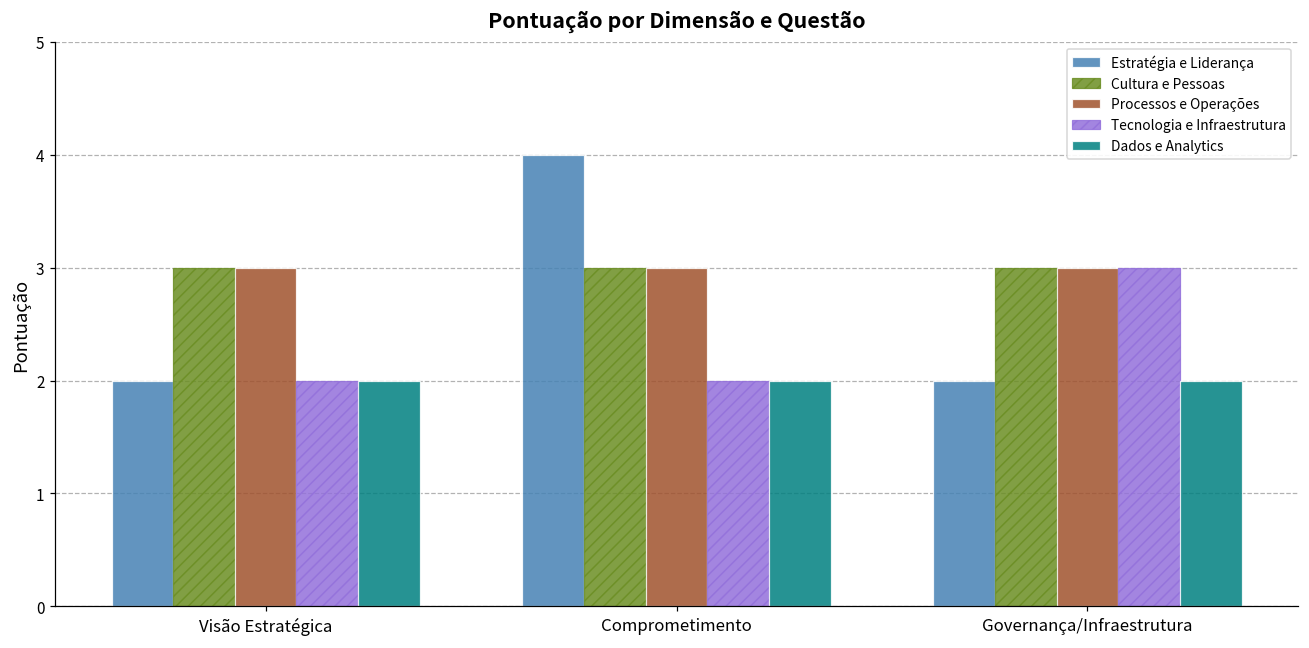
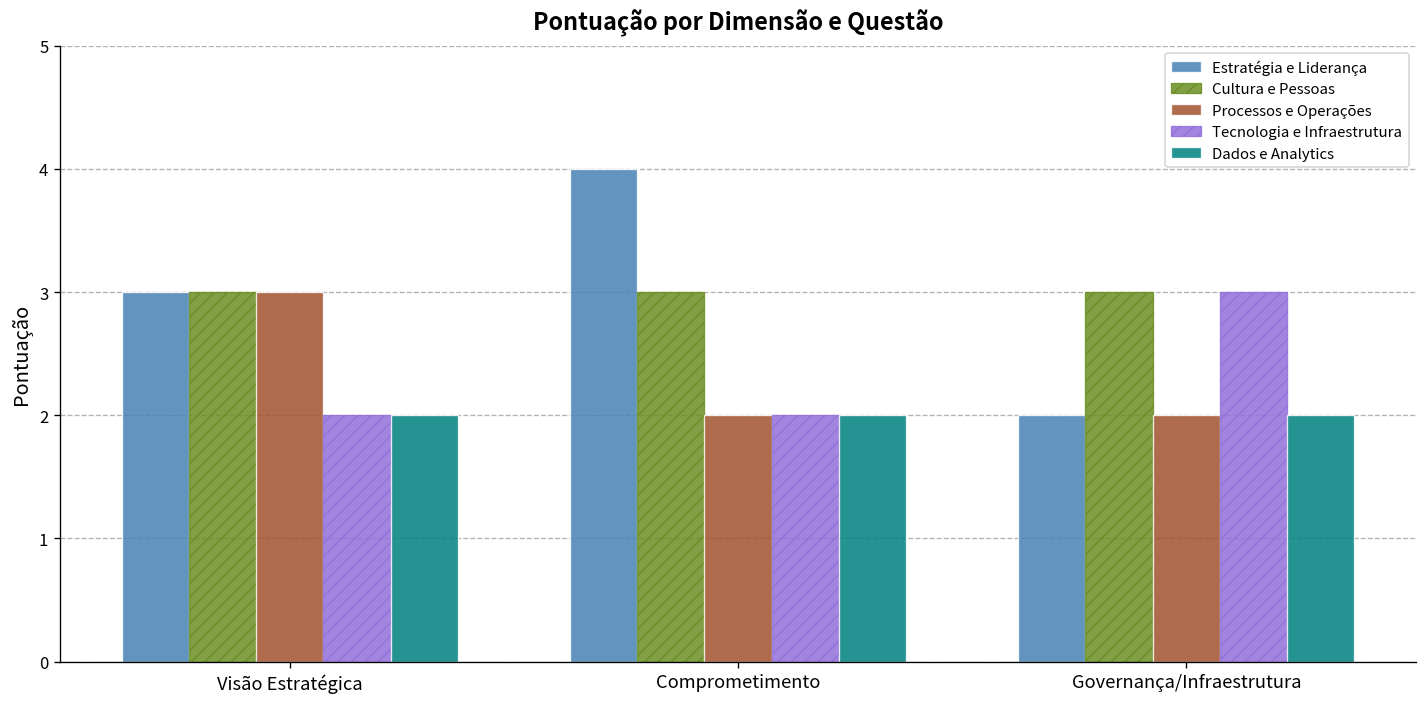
Estratégia e Liderança, Visão Estratégica: 2 -> 3
Processos e Operações, Comprometimento: 3 -> 2
Processos e Operações, Governança/Infraestrutura: 3 -> 2
